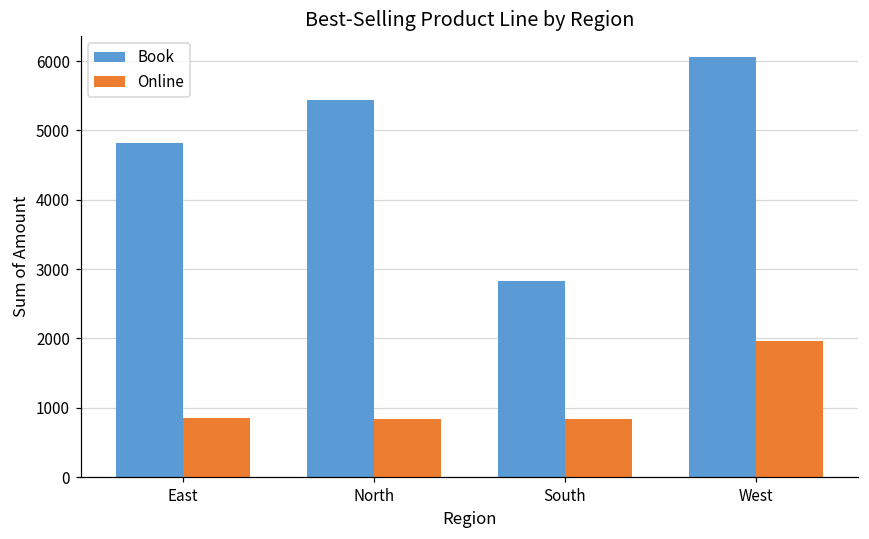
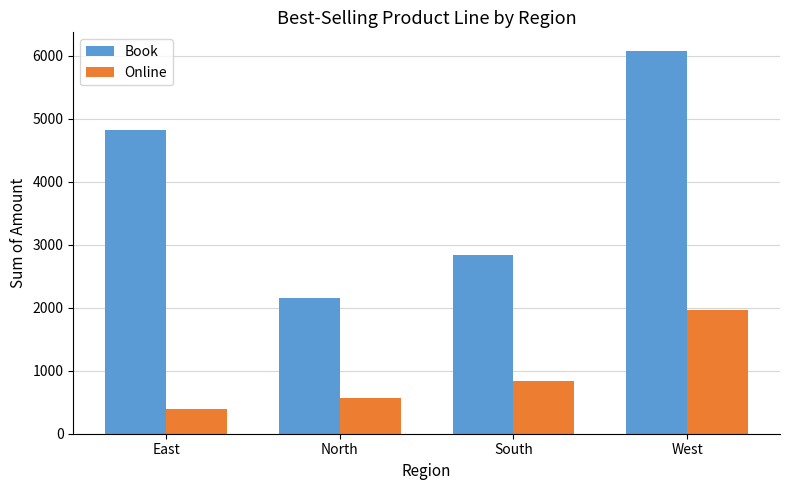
Online, East: 800 -> 400
Book, North: 5400 -> 2100
Online, North: 800 -> 600
